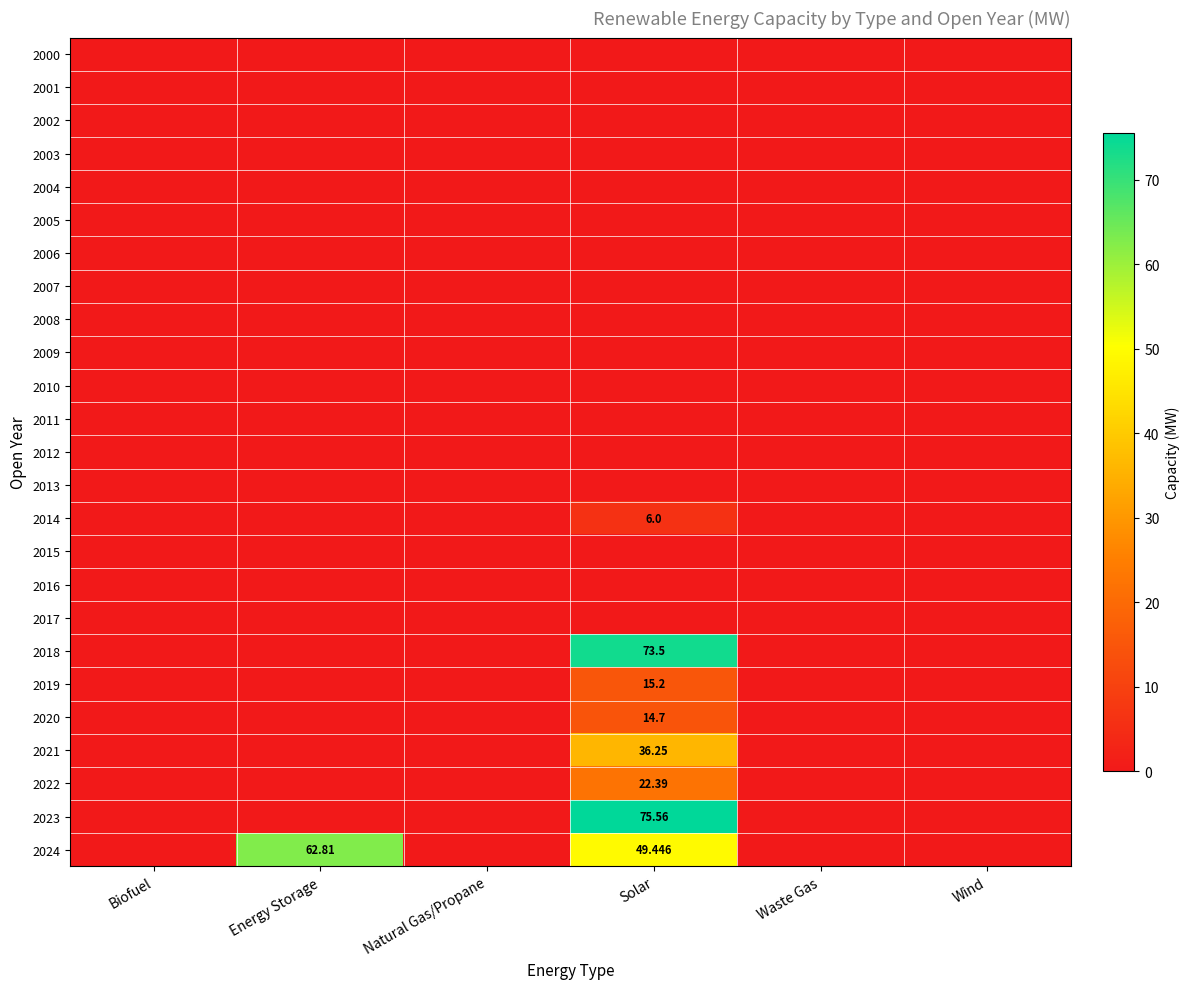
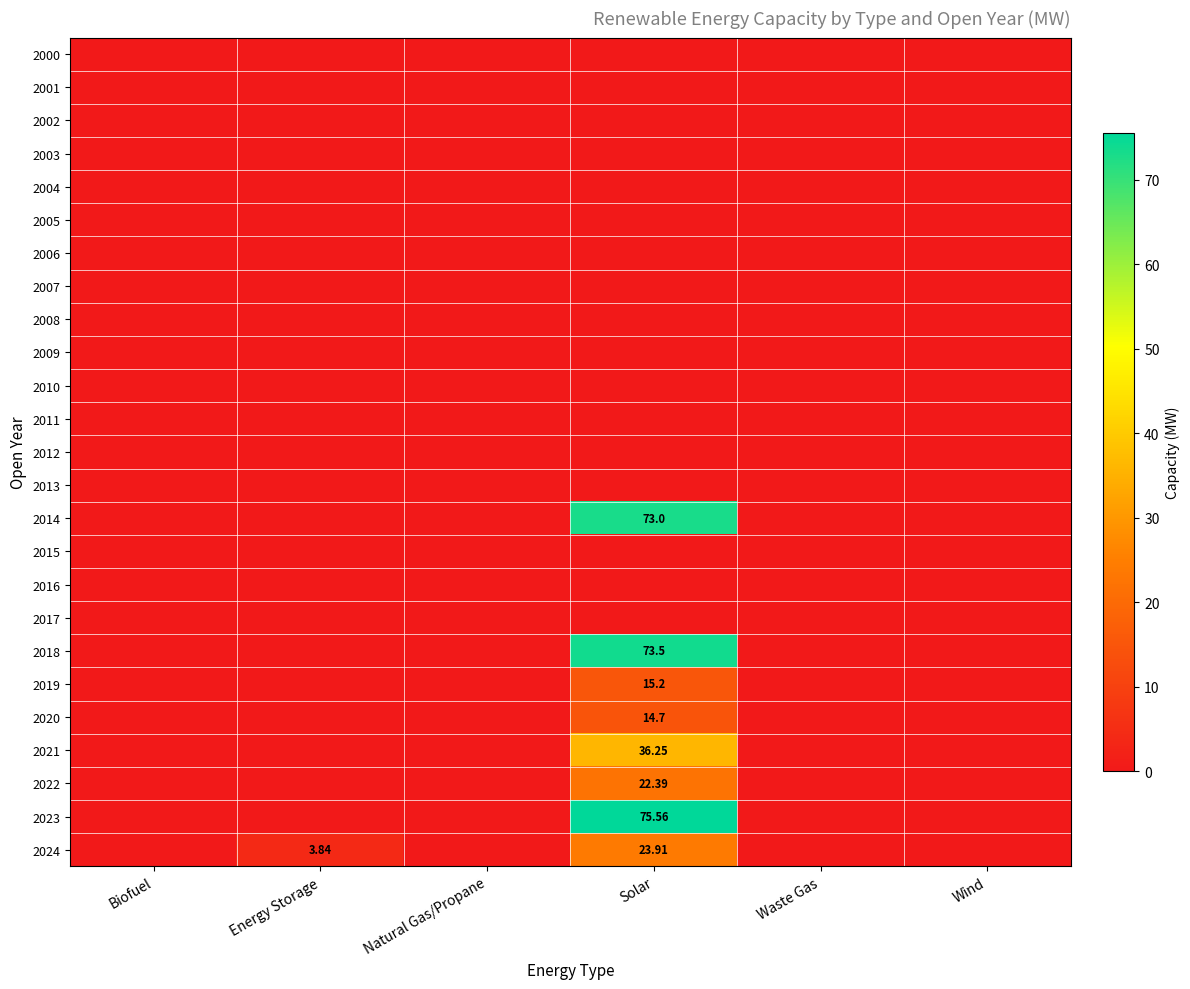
2014, Solar: 6.0 -> 73.0
2024, Energy Storage: 62.81 -> 3.84
2024, Solar: 49.446 -> 23.91
